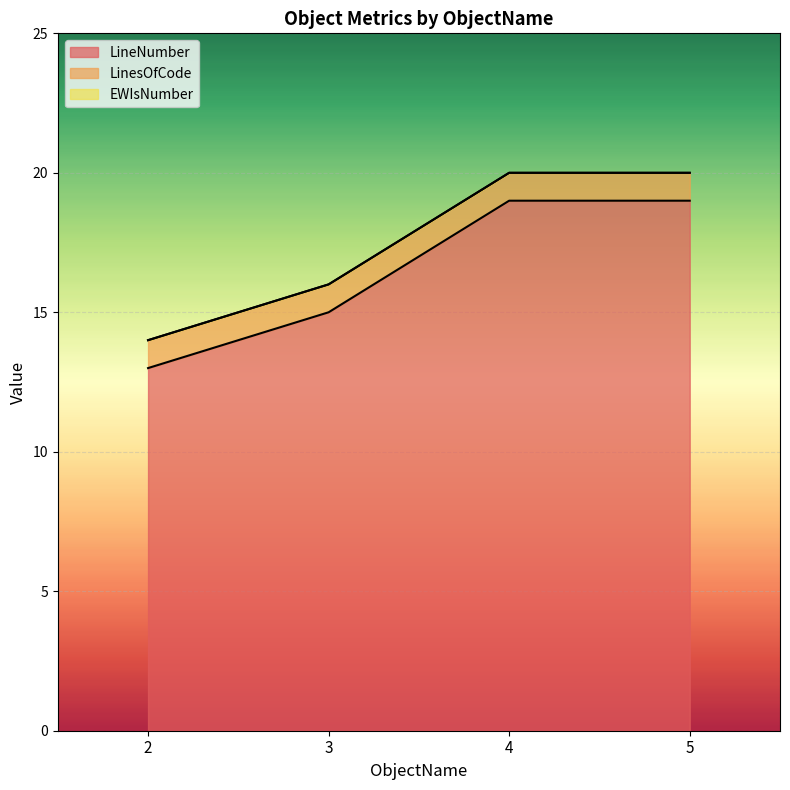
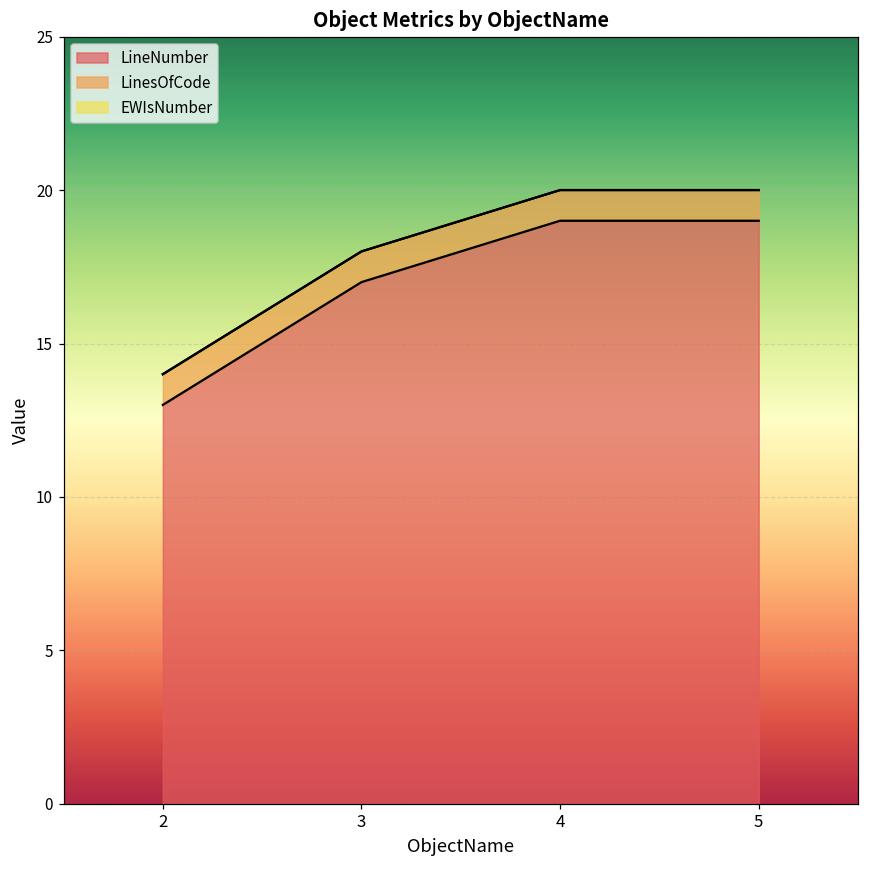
LineNumber, 3: 15 -> 17
